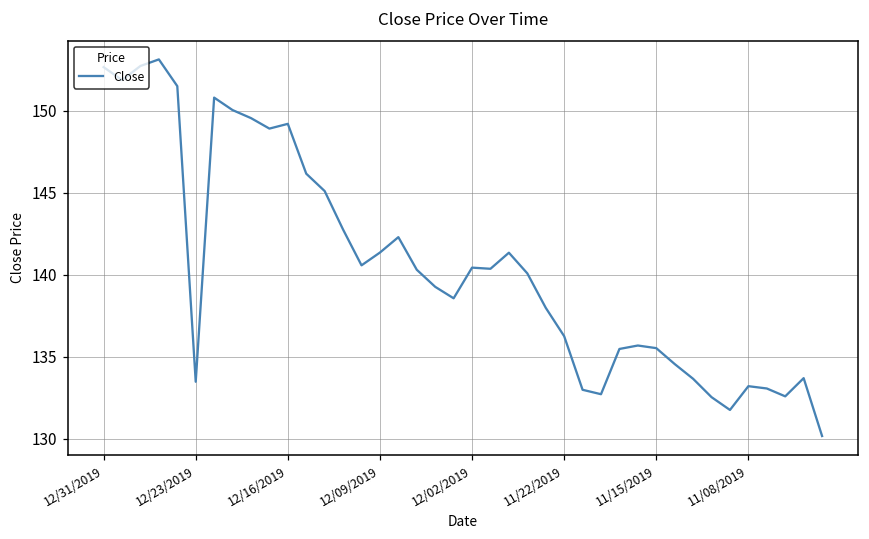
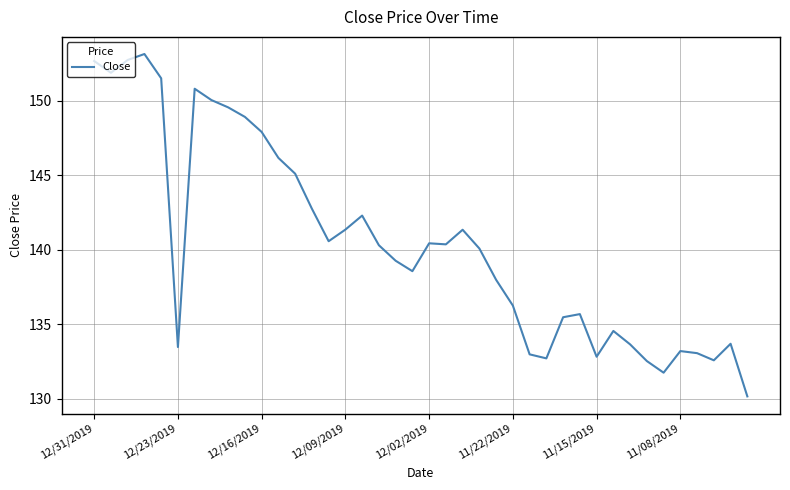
12/16/2019: 149.2 -> 147.9
11/15/2019: 135.5 -> 132.8
